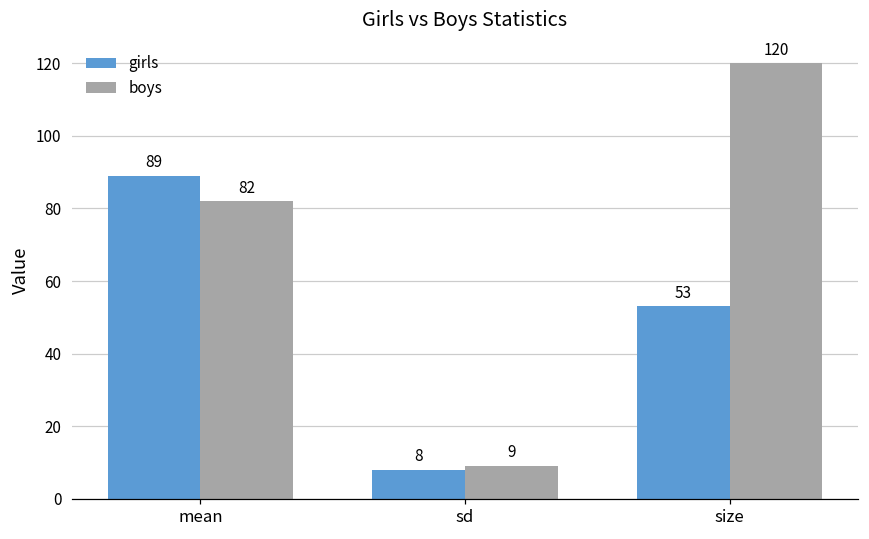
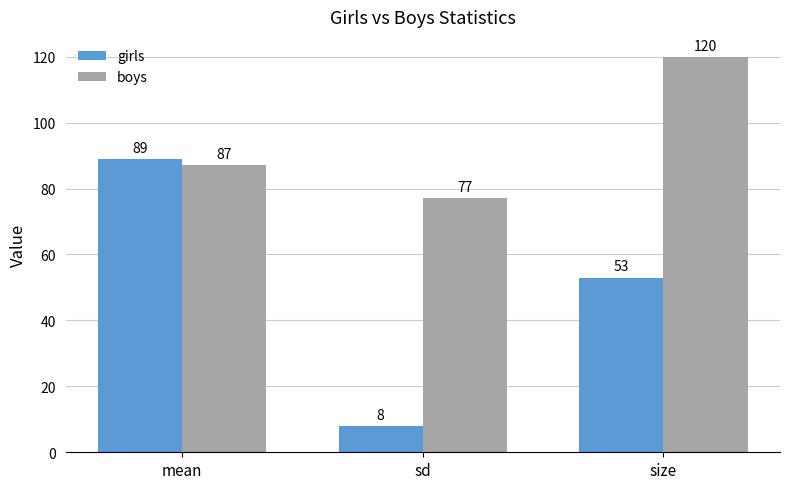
boys, mean: 82 -> 87
boys, sd: 9 -> 77
